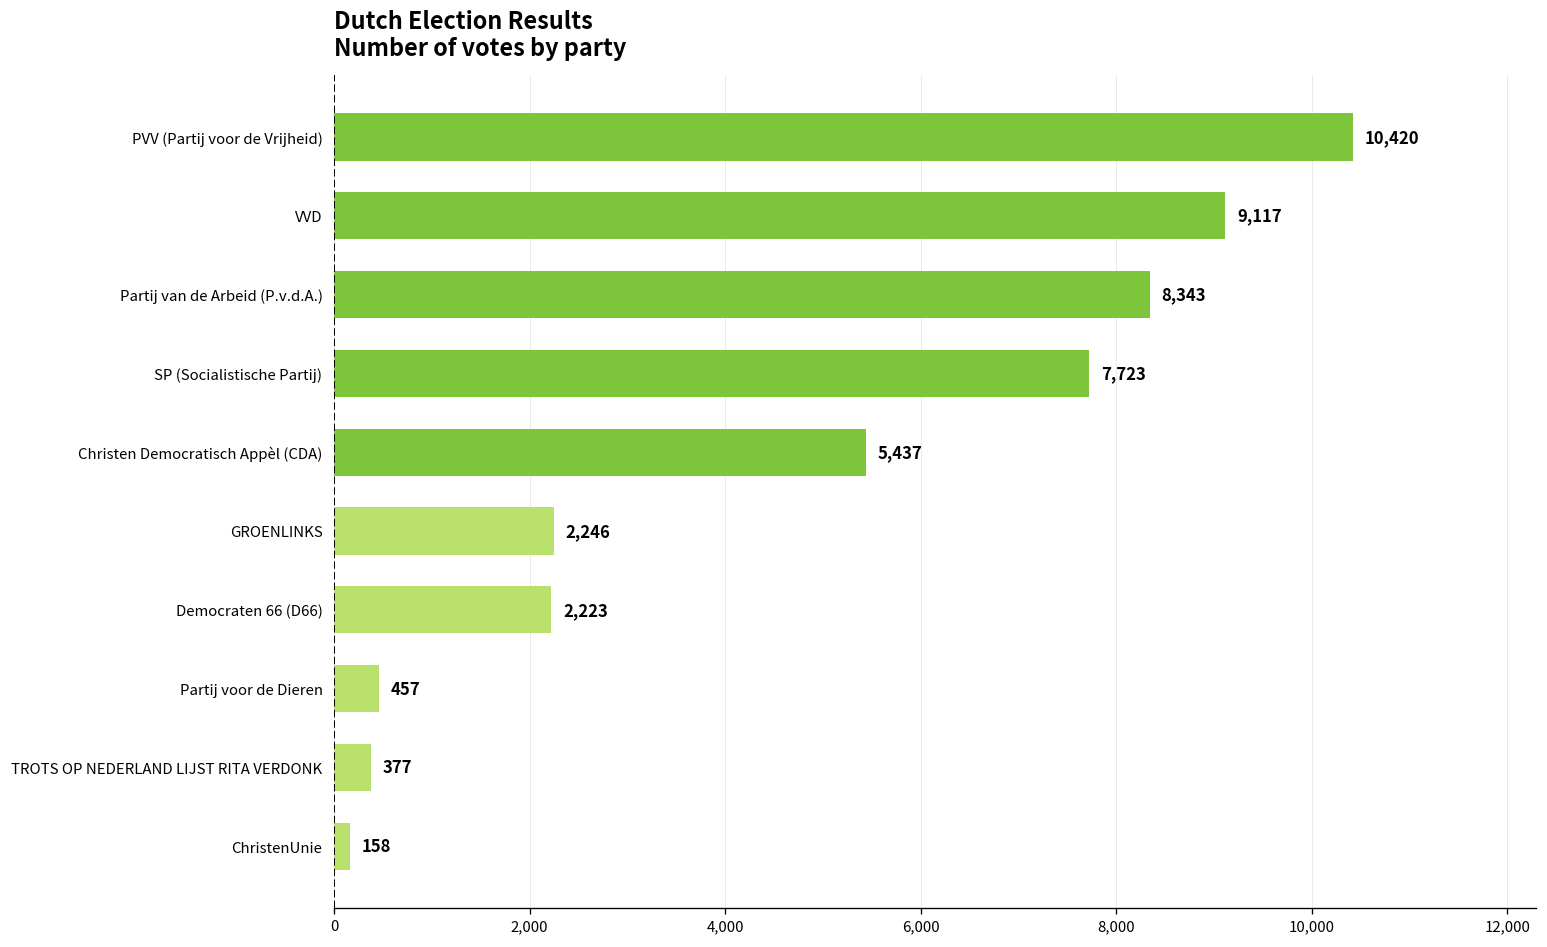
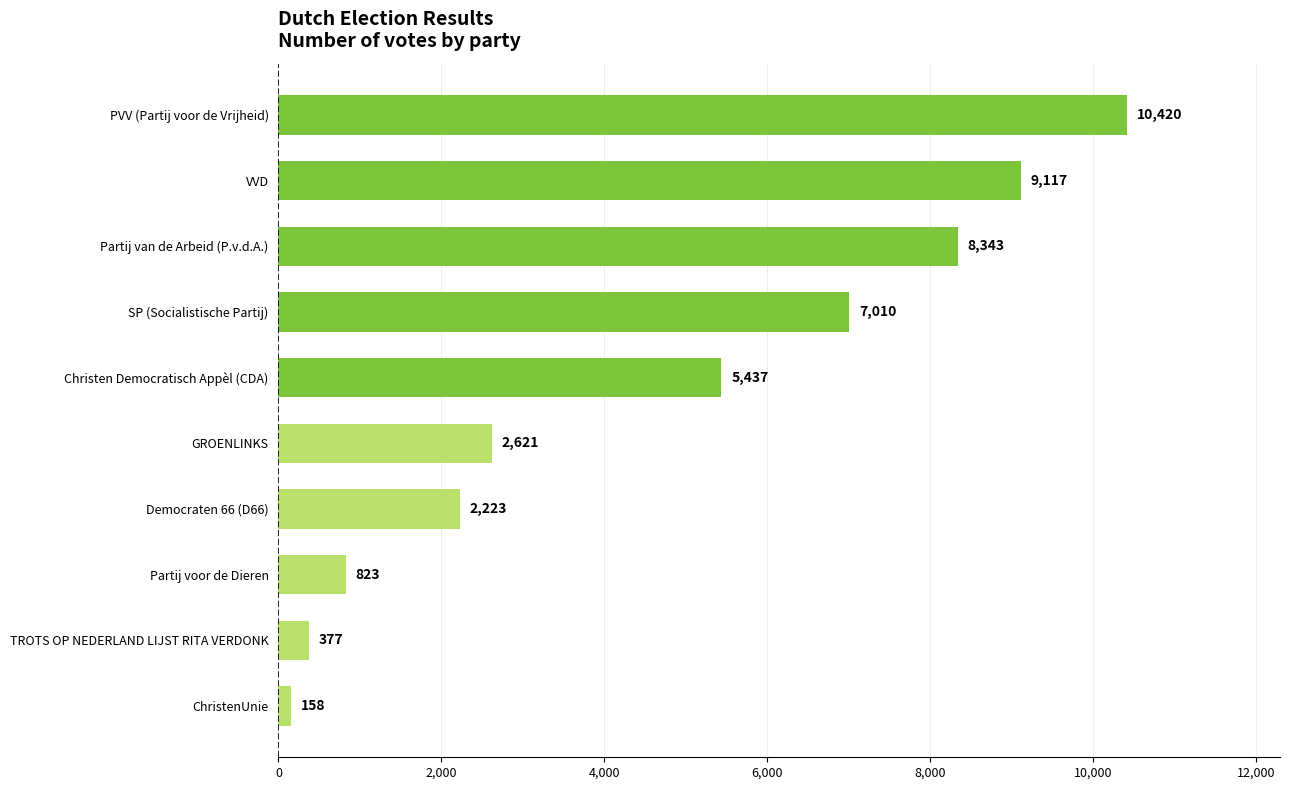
SP (Socialistische Partij): 7,723 -> 7,010
GROENLINKS: 2,246 -> 2,621
Partij voor de Dieren: 457 -> 823
